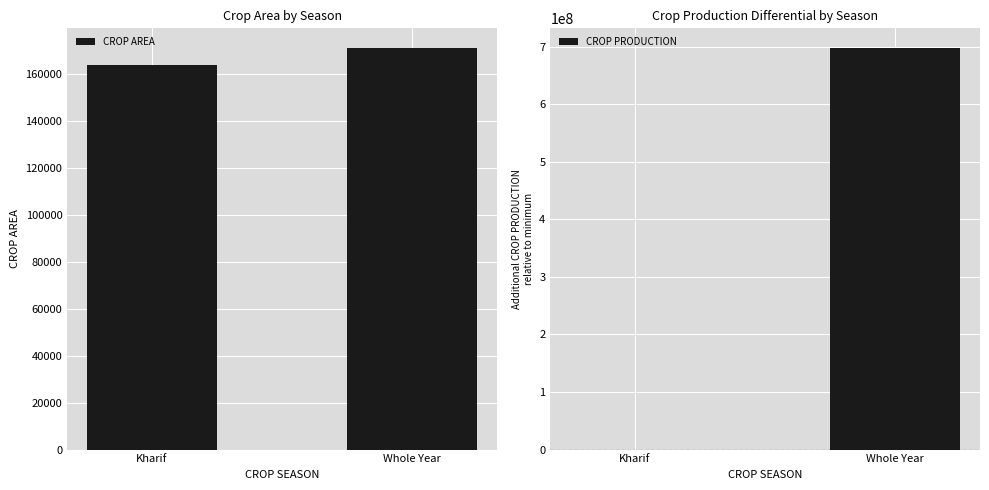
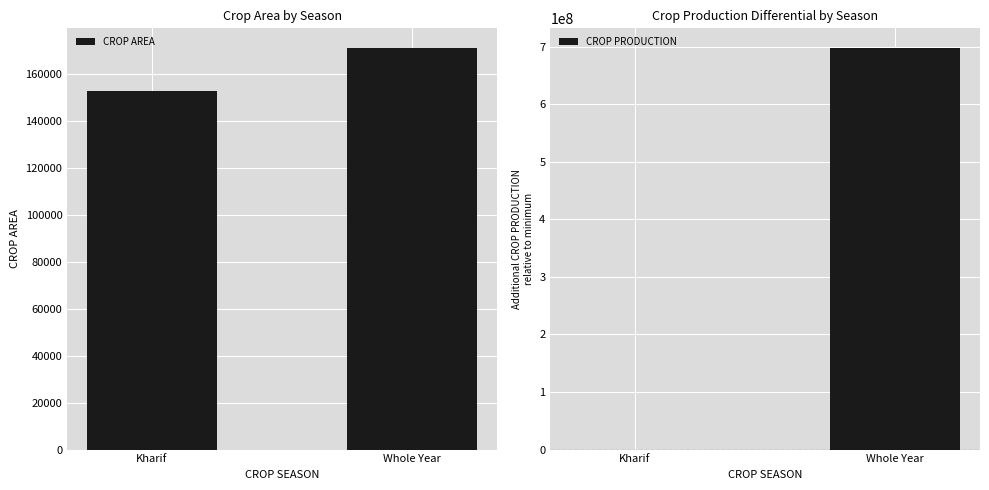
Crop Area by Season, Kharif: 164000 -> 153000
